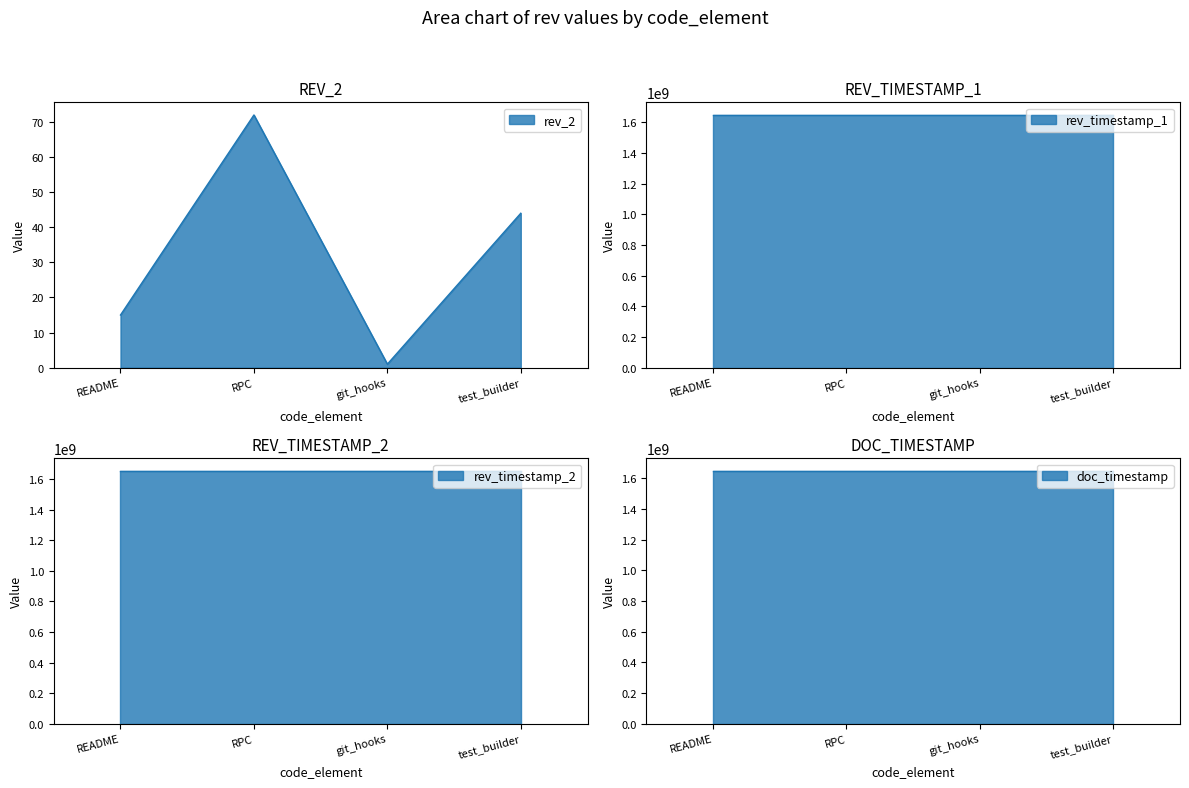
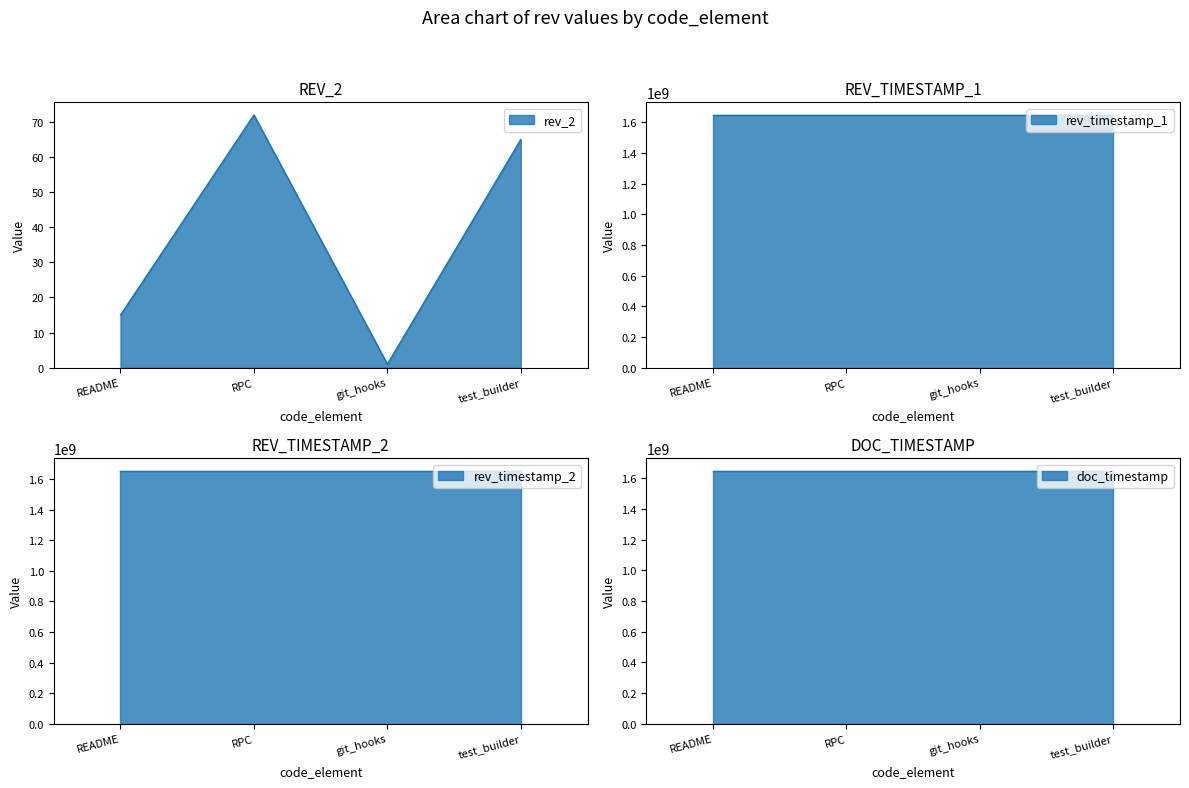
REV_2, test_builder: 44 -> 65
